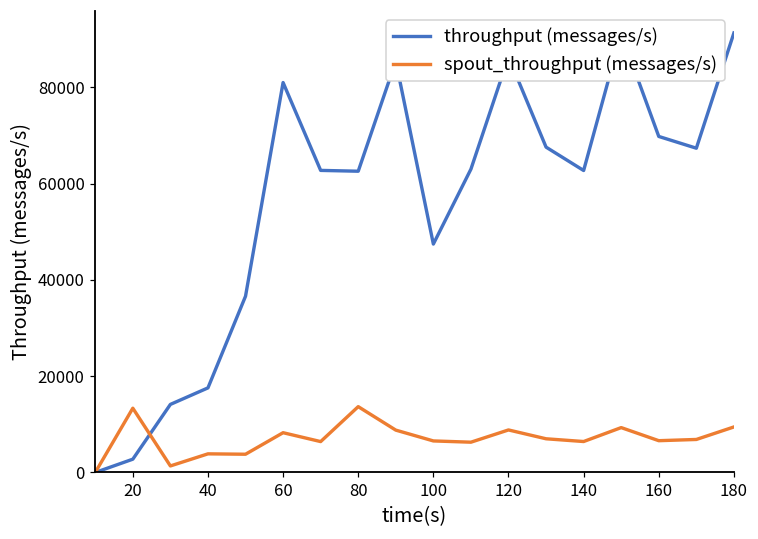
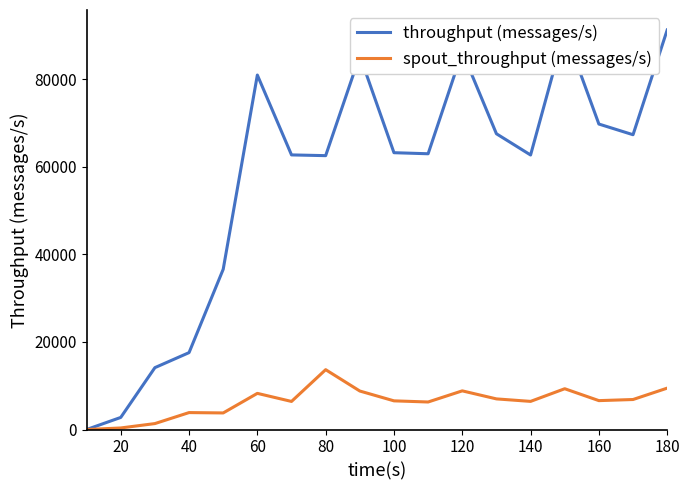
spout_throughput (messages/s), 20: 13000 -> 0
throughput (messages/s), 100: 47000 -> 63000
